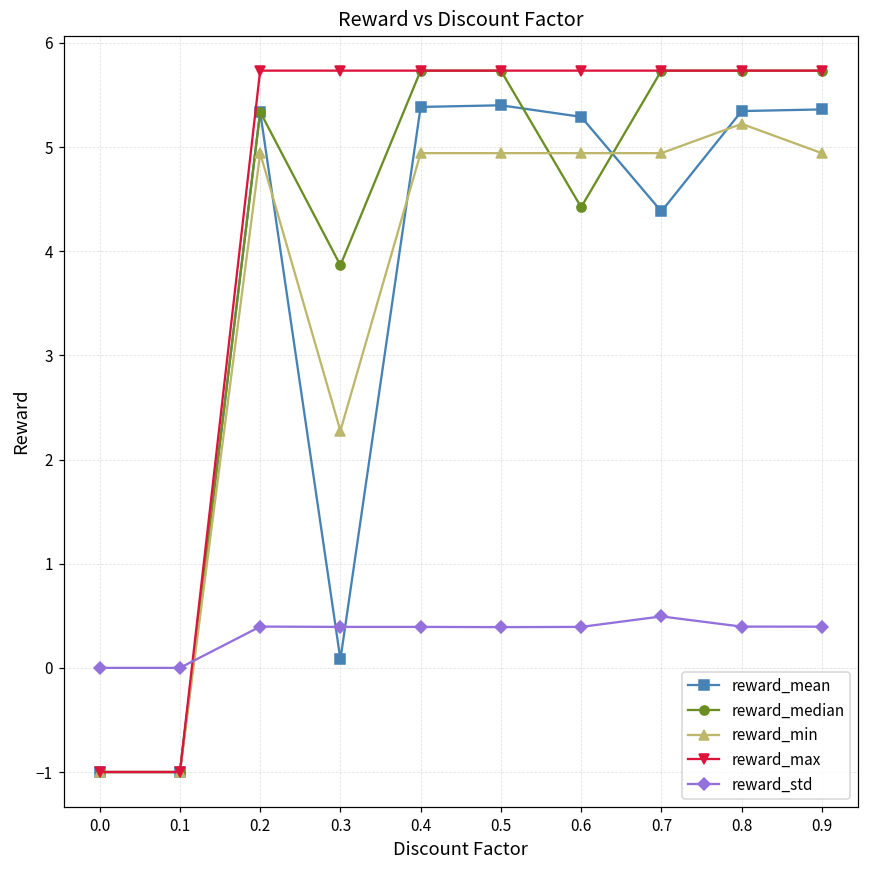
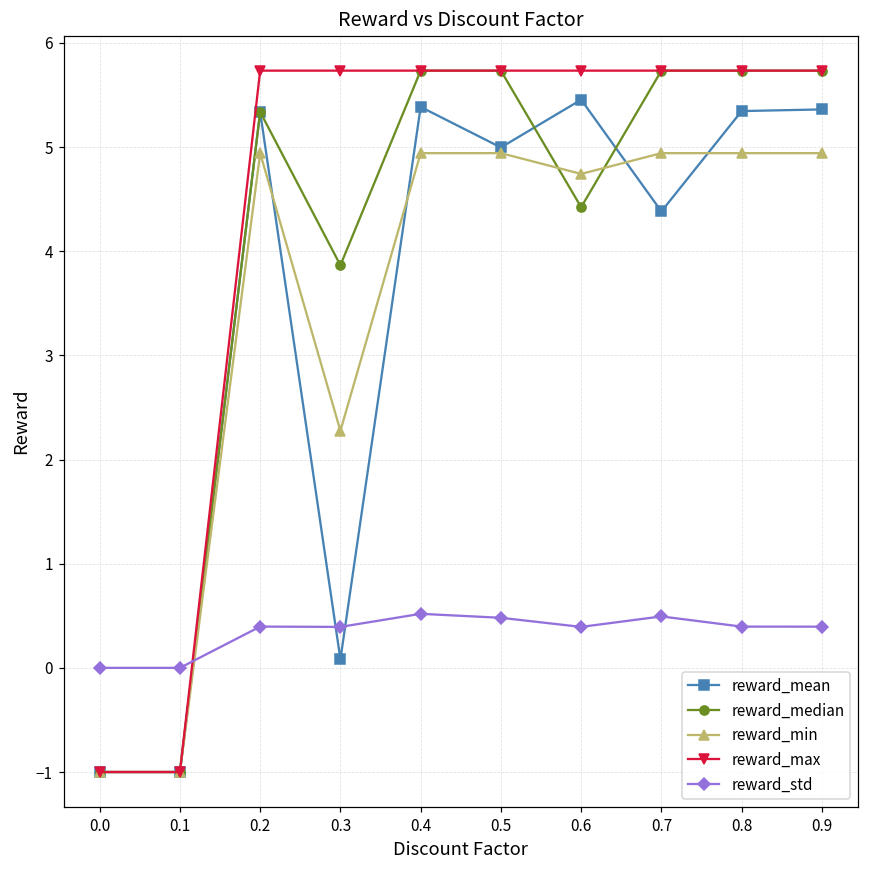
reward_std, 0.4: 0.4 -> 0.5
reward_mean, 0.5: 5.4 -> 5.0
reward_std, 0.5: 0.4 -> 0.5
reward_mean, 0.6: 5.3 -> 5.5
reward_min, 0.6: 4.9 -> 4.7
reward_min, 0.8: 5.2 -> 4.9
